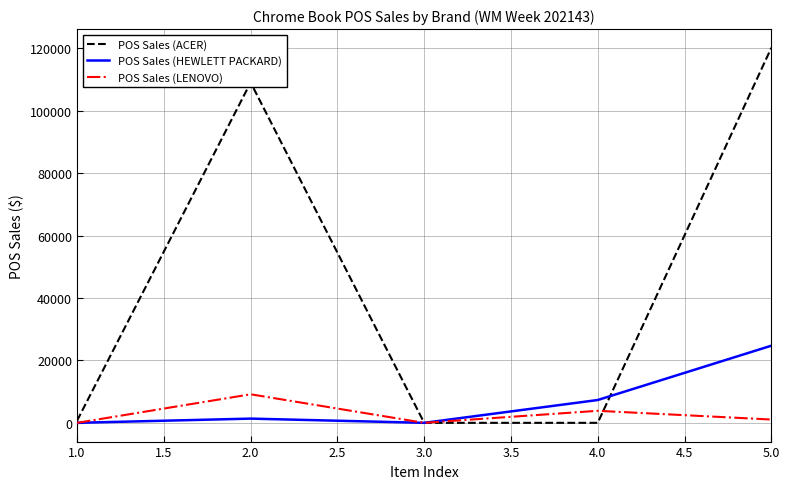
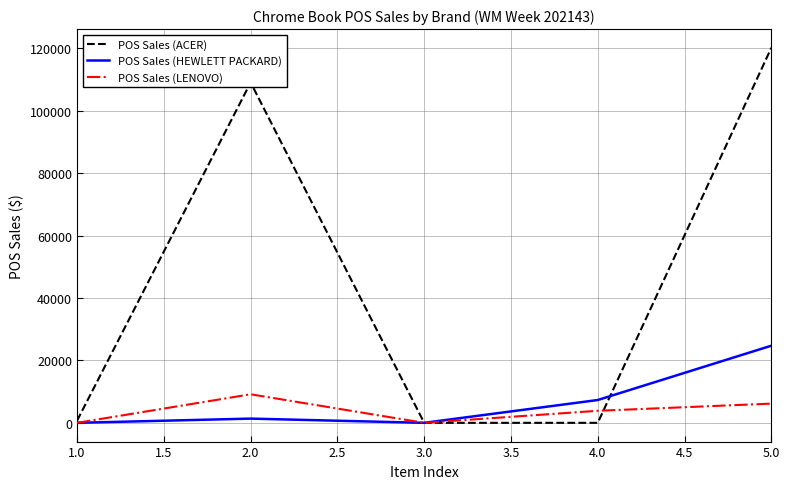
POS Sales (LENOVO), 5.0: 1000 -> 6000
